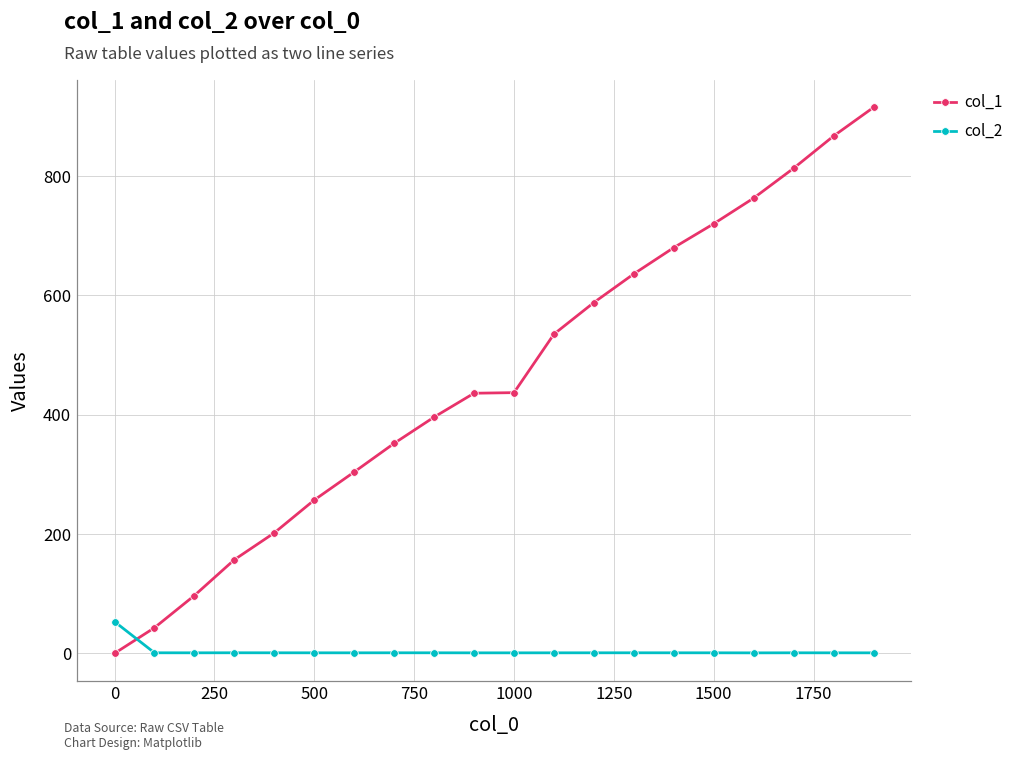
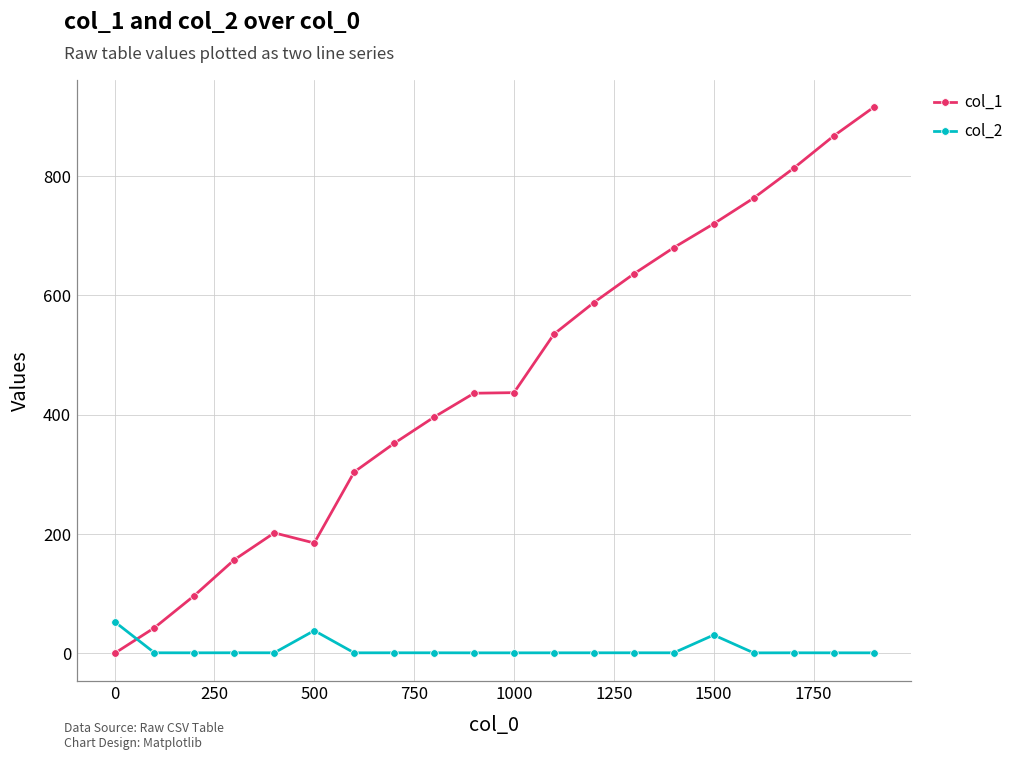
col_1, 500: 260 -> 190
col_2, 500: 0 -> 40
col_2, 1500: 0 -> 30
